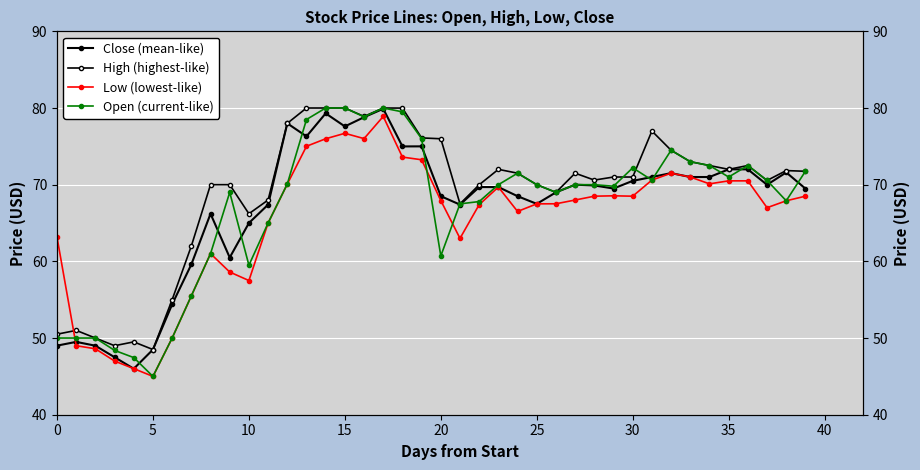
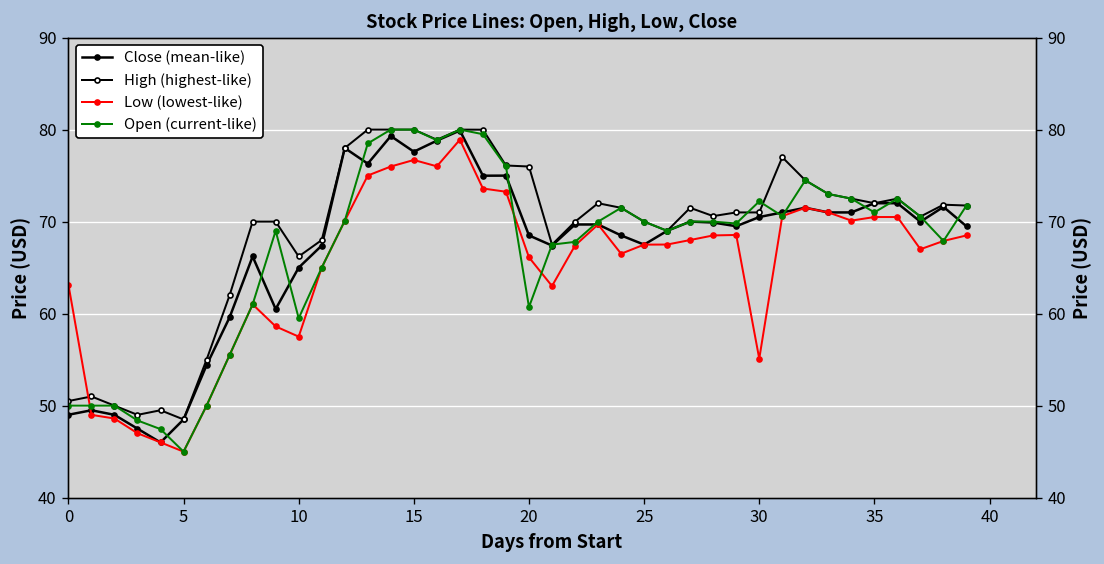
Low (lowest-like), 20: 68 -> 66
Low (lowest-like), 30: 69 -> 55
